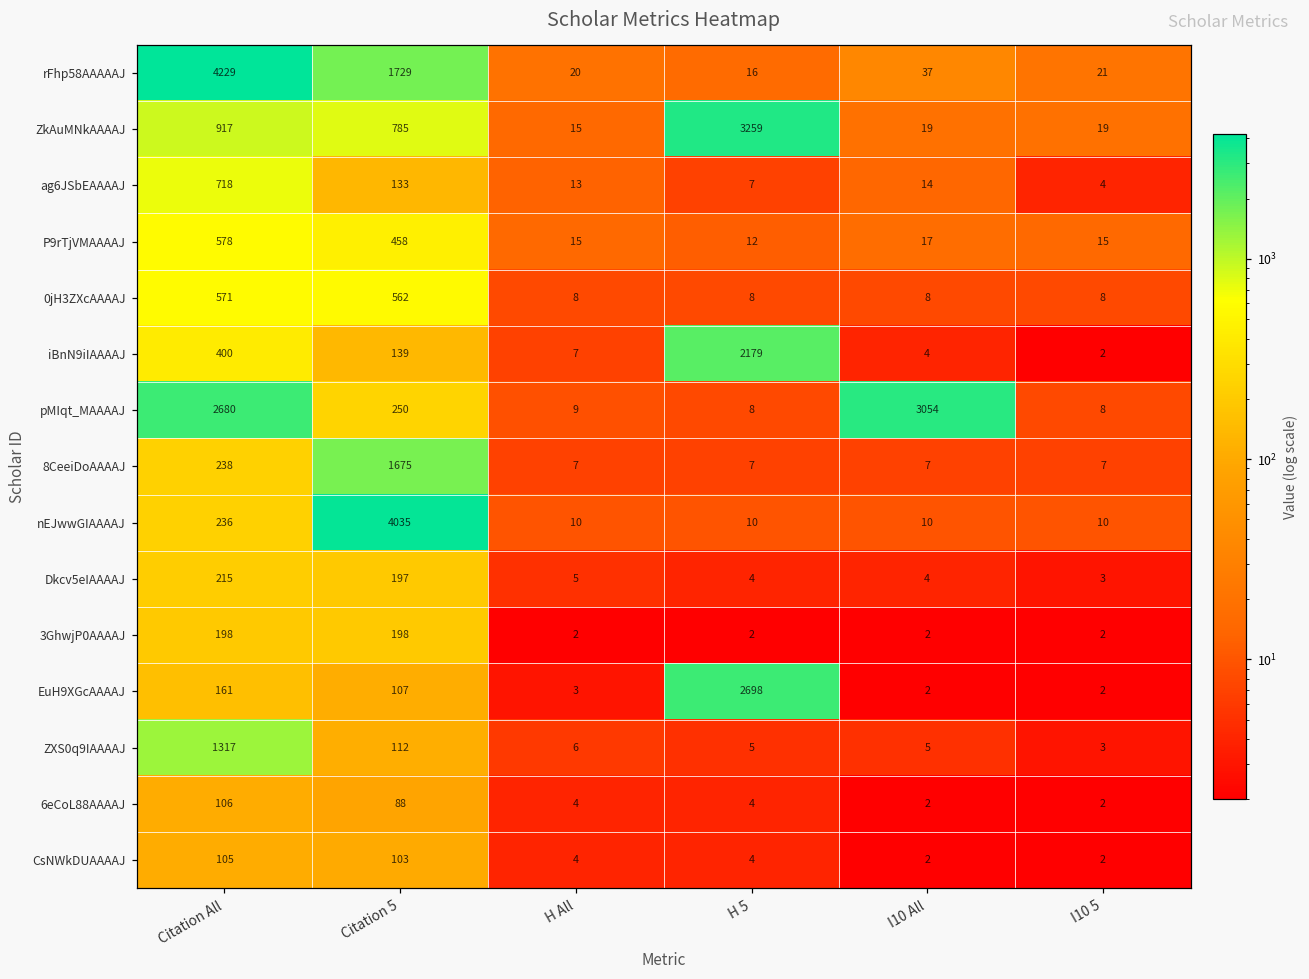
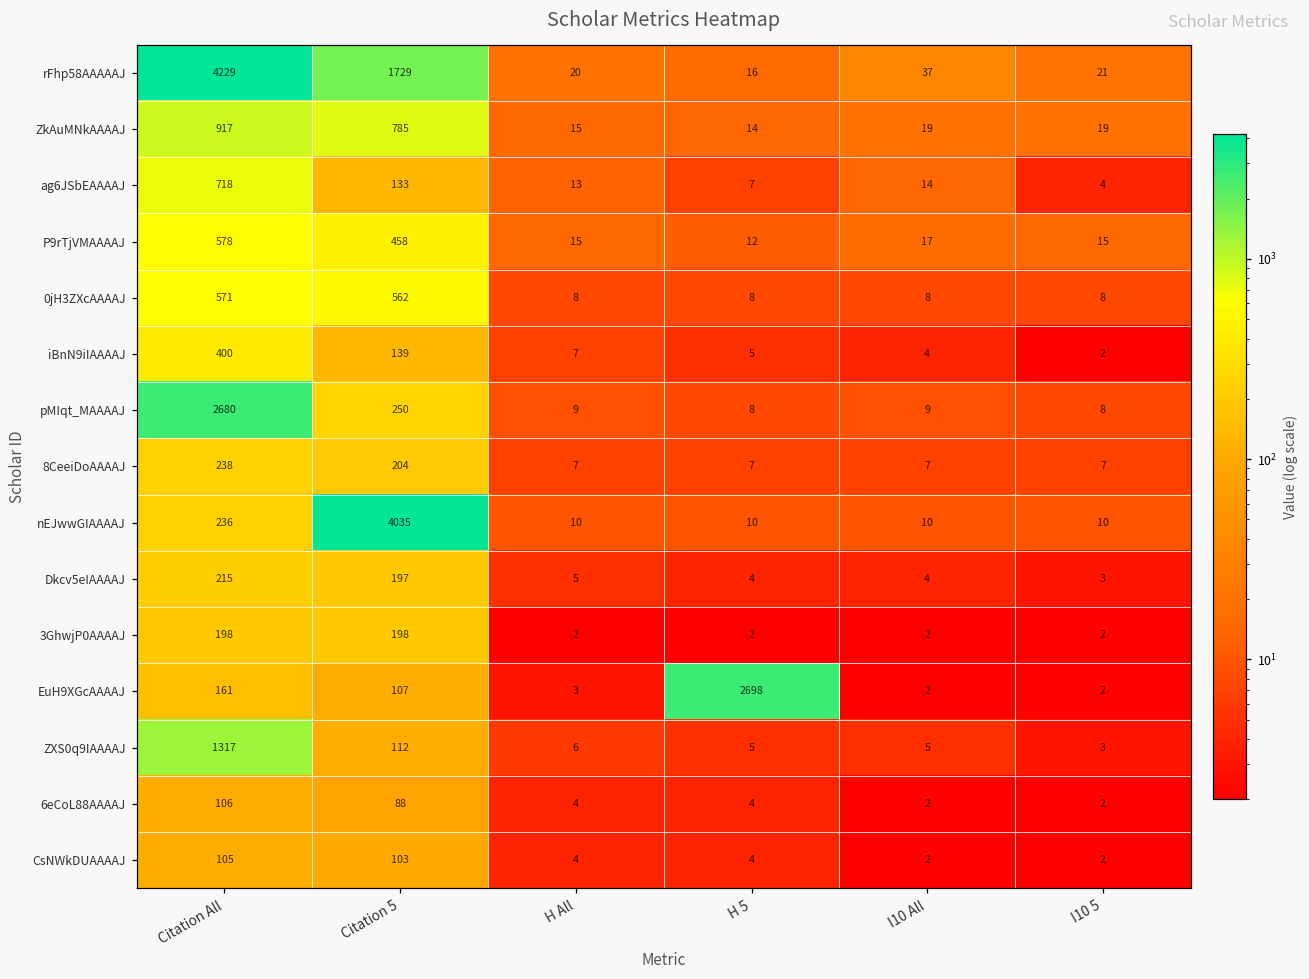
ZkAuMNkAAAAJ, H 5: 3259 -> 14
iBnN9iIAAAAJ, H 5: 2179 -> 5
pMIqt_MAAAAJ, I10 All: 3054 -> 9
8CeeiDoAAAAJ, Citation 5: 1675 -> 204
